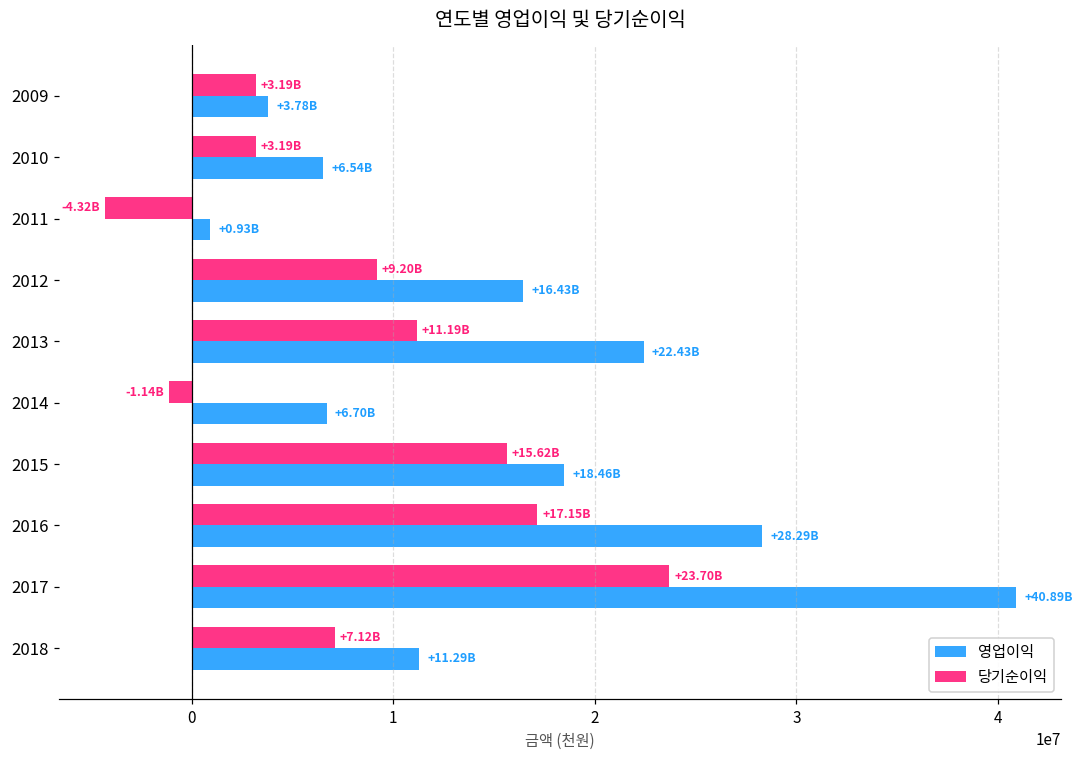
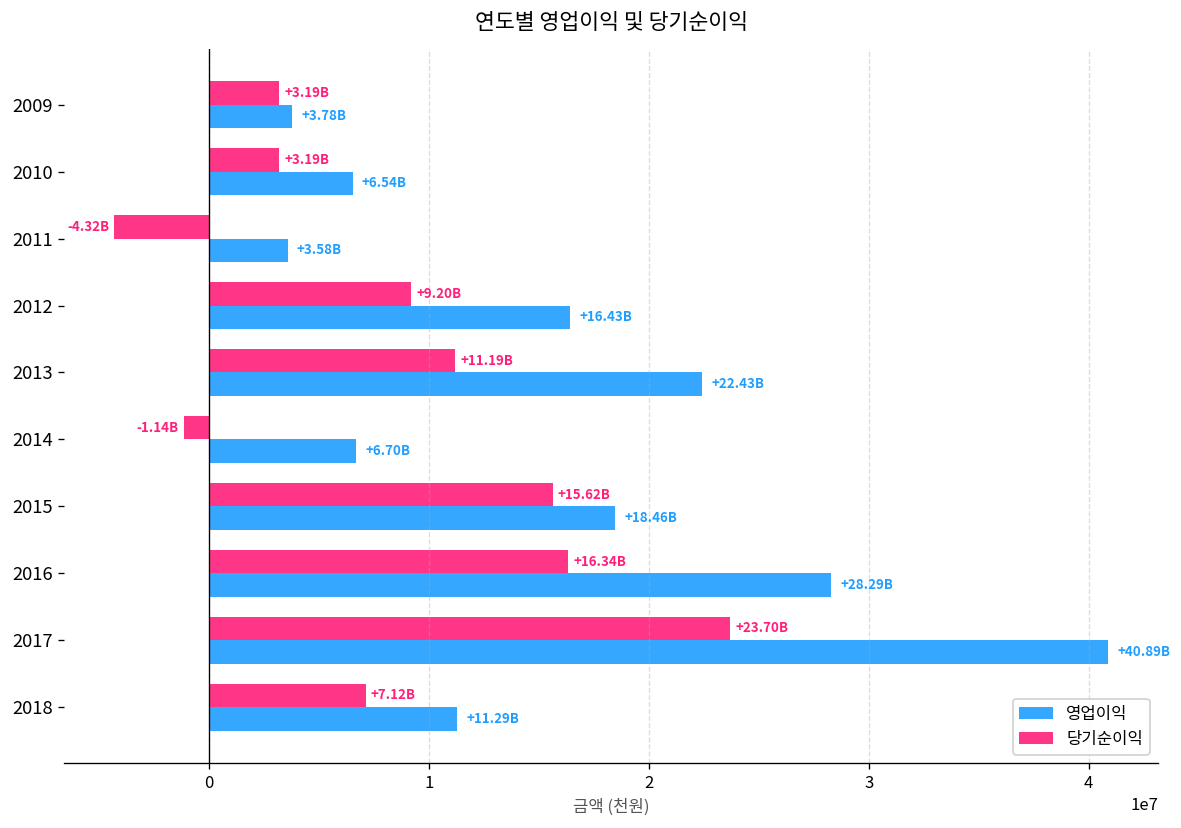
영업이익, 2011: +0.93B -> +3.58B
당기순이익, 2016: +17.15B -> +16.34B
